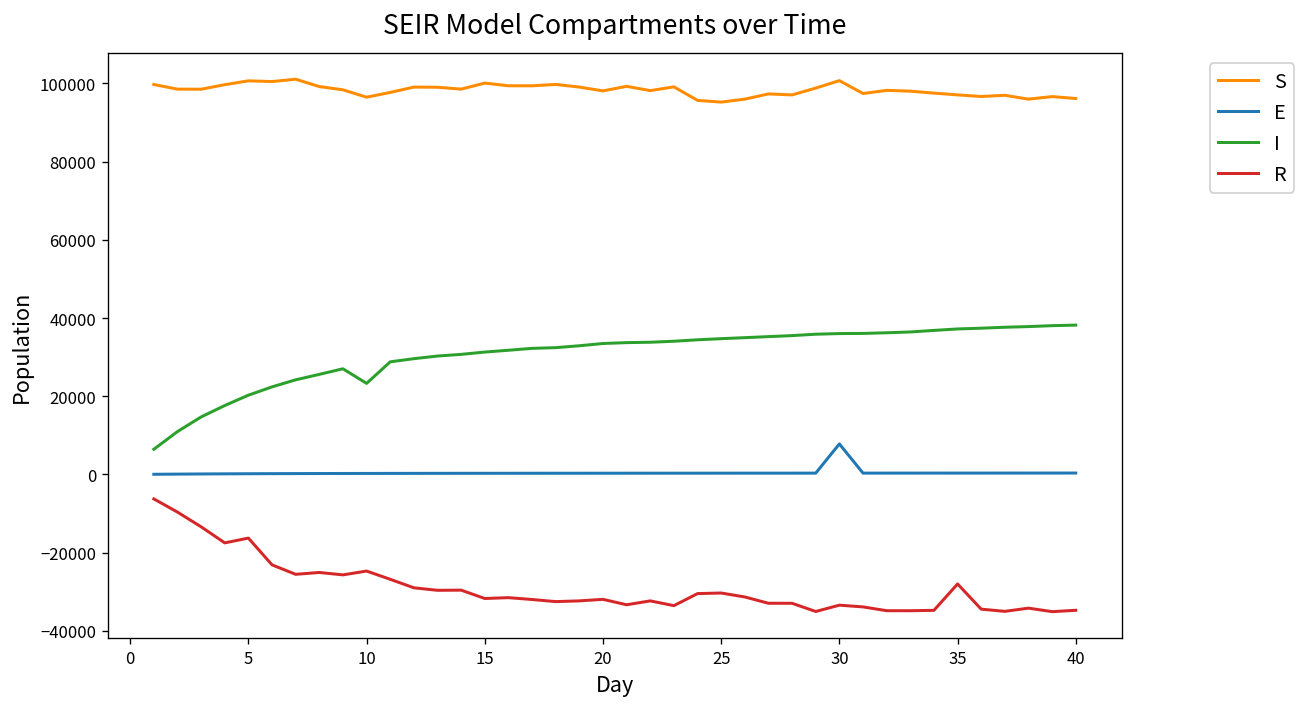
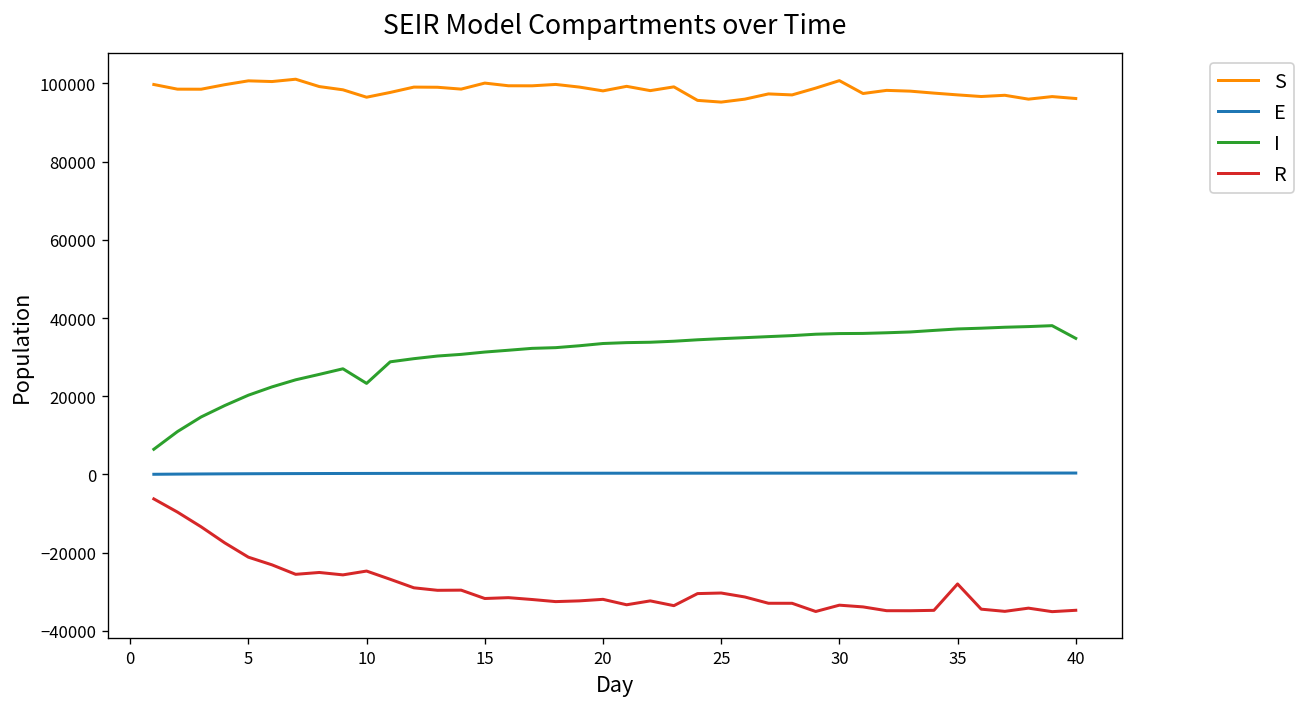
R, 5: -16000 -> -21000
E, 30: 8000 -> 0
I, 40: 38000 -> 35000
